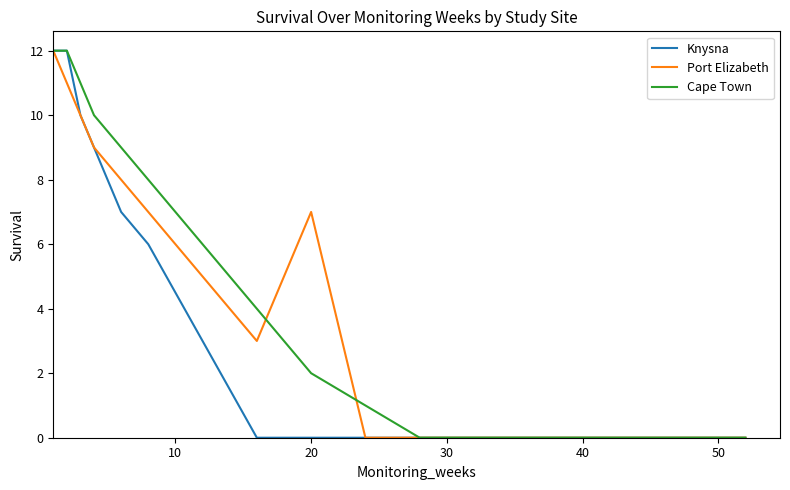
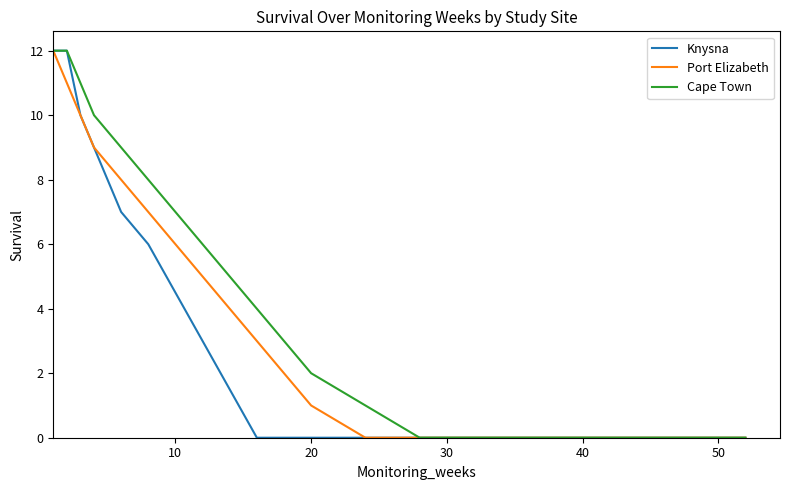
Port Elizabeth, 20: 7 -> 1
